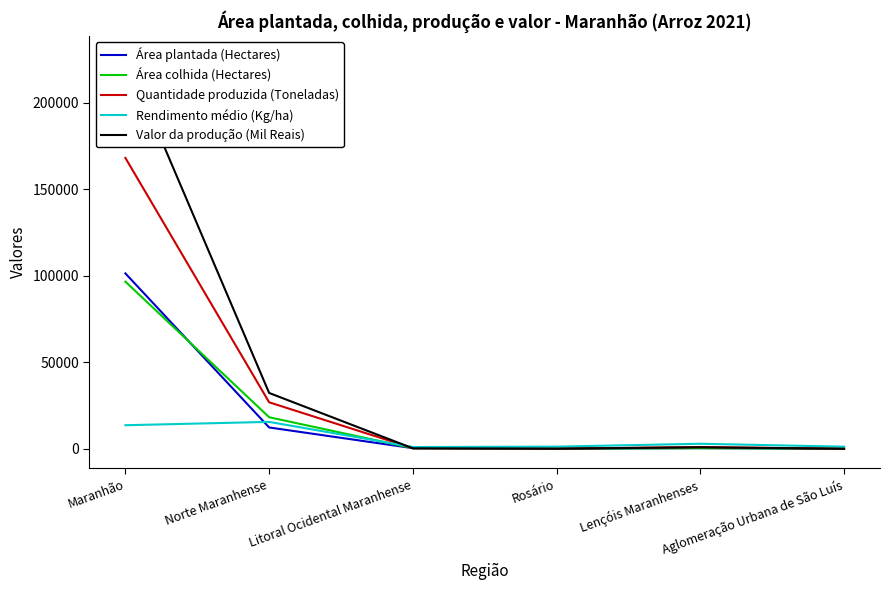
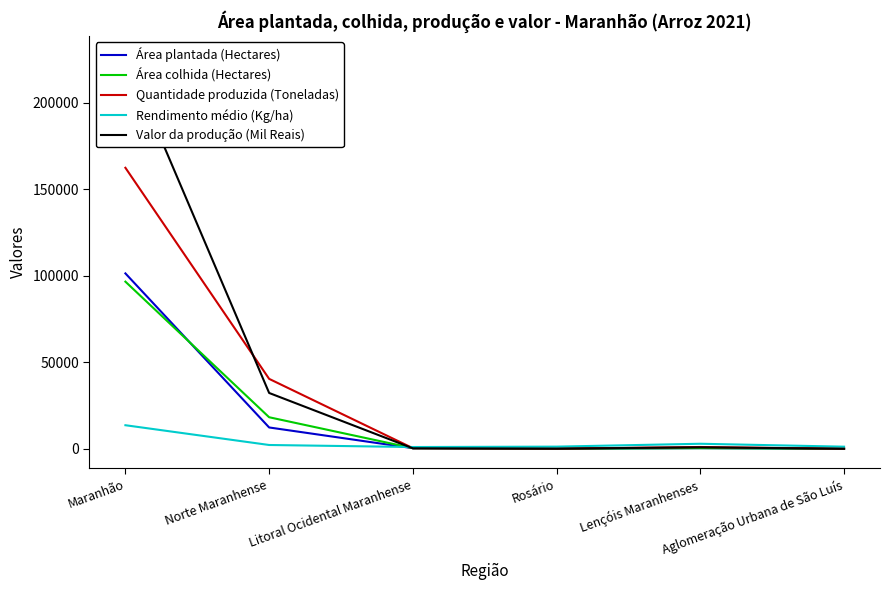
Quantidade produzida (Toneladas), Maranhão: 168000 -> 162000
Quantidade produzida (Toneladas), Norte Maranhense: 27000 -> 40000
Rendimento médio (Kg/ha), Norte Maranhense: 16000 -> 2000
